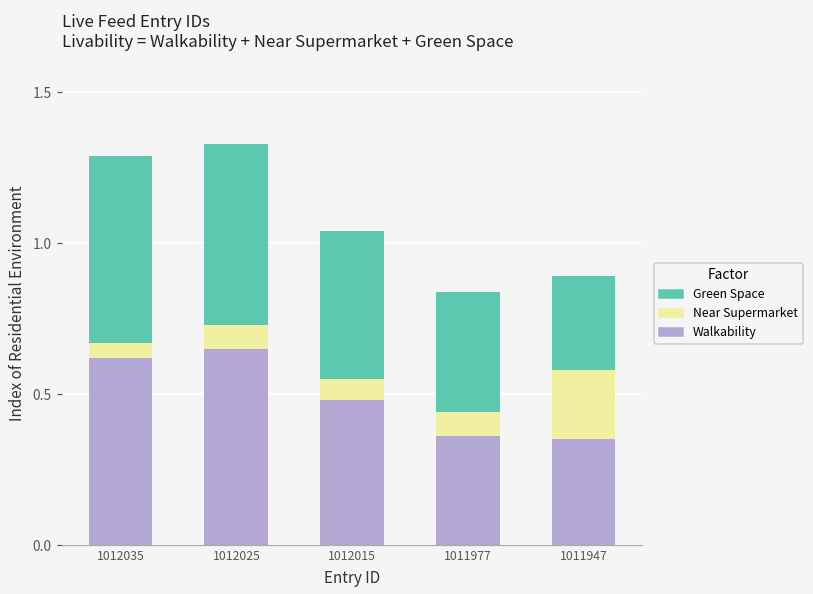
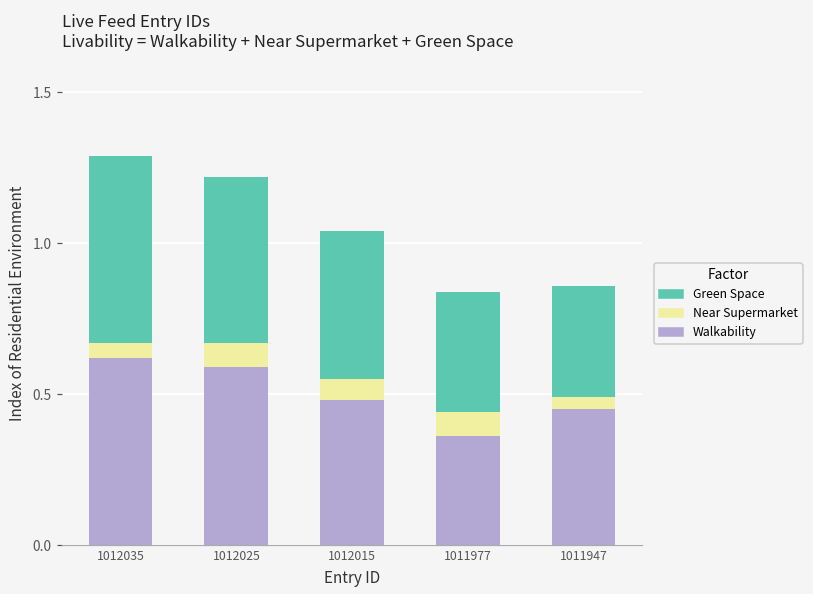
Walkability, 1012025: 0.65 -> 0.59
Green Space, 1012025: 0.60 -> 0.55
Walkability, 1011947: 0.35 -> 0.45
Near Supermarket, 1011947: 0.23 -> 0.04
Green Space, 1011947: 0.31 -> 0.37
